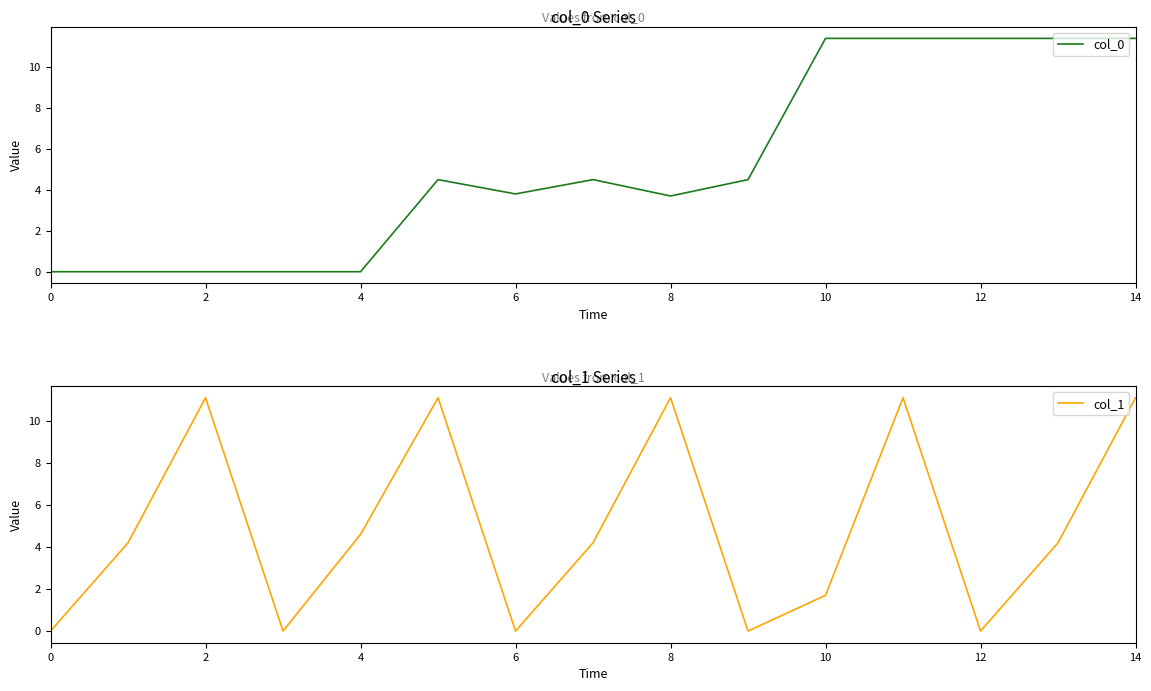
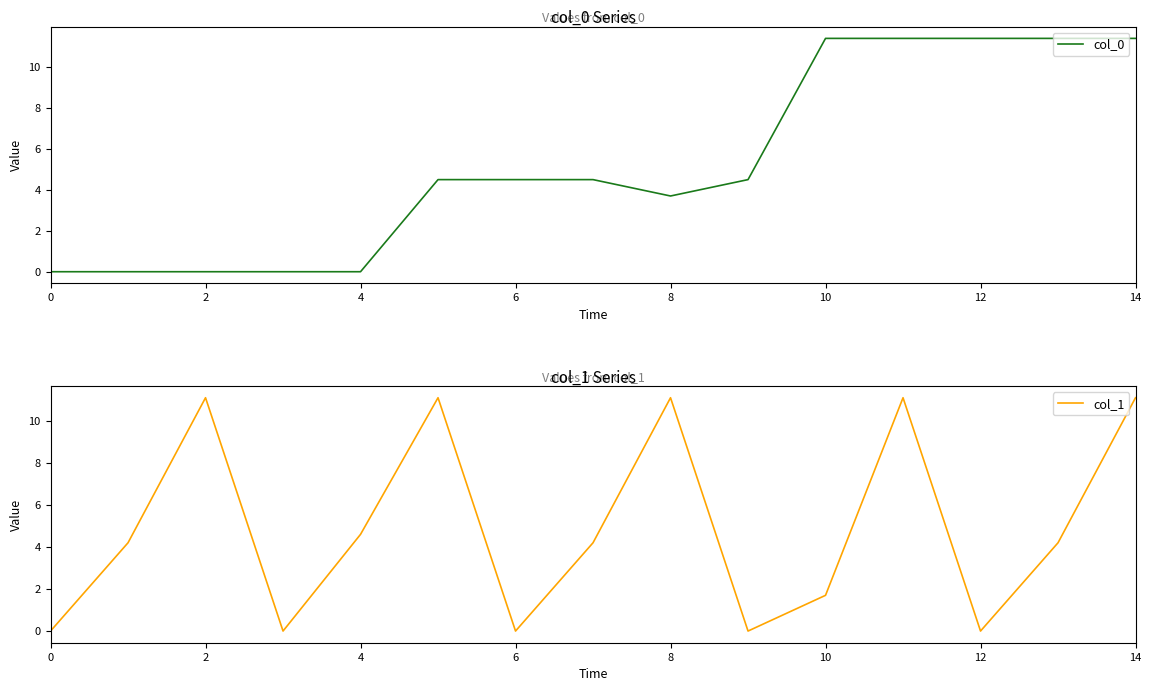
col_0 Series, 6: 3.8 -> 4.5
